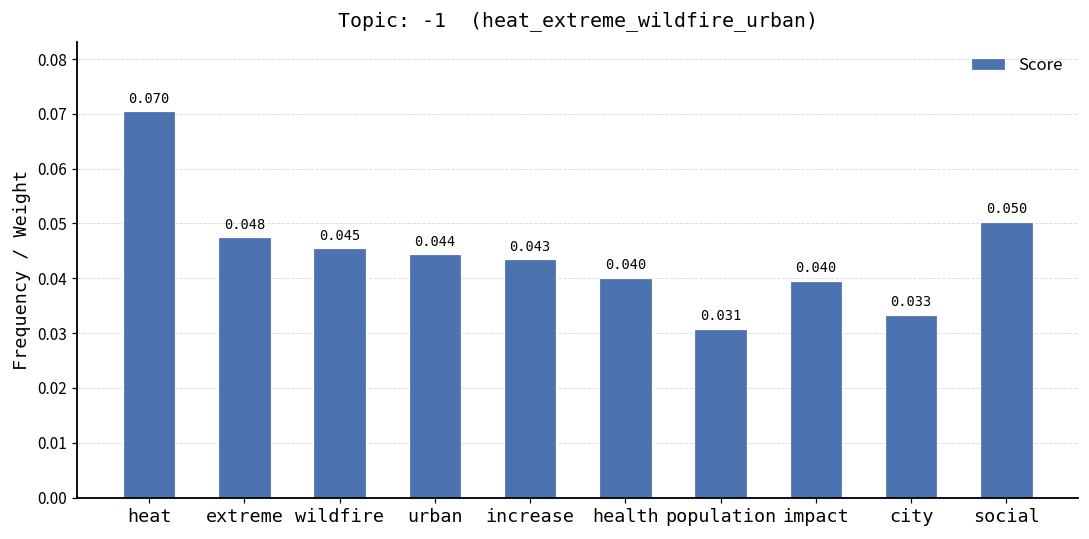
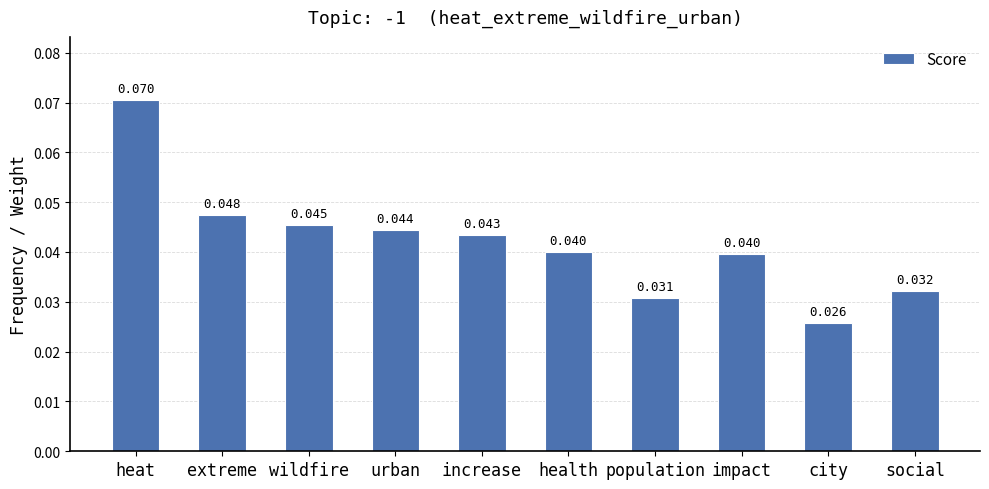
city: 0.033 -> 0.026
social: 0.050 -> 0.032
